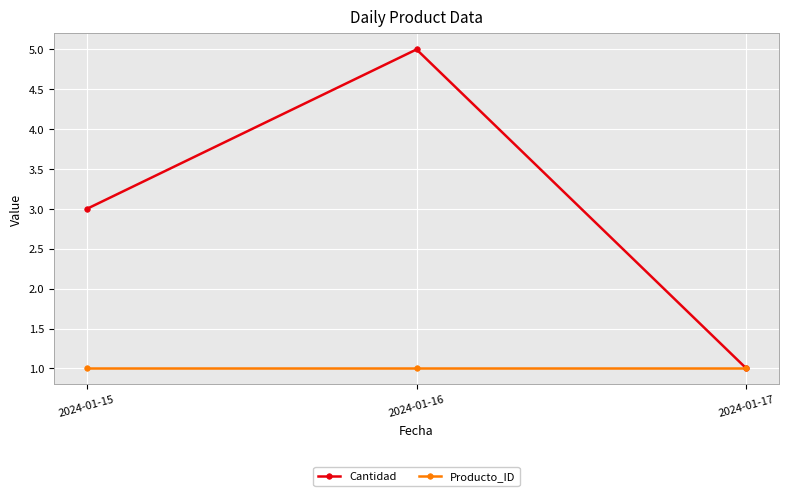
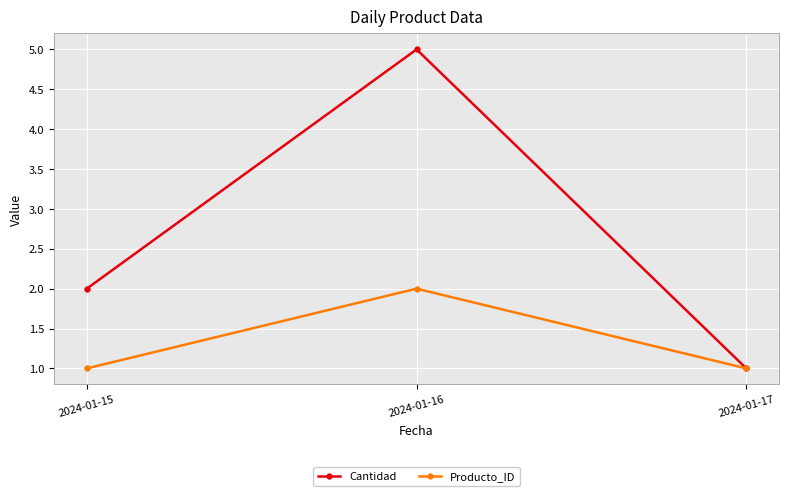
Cantidad, 2024-01-15: 3 -> 2
Producto_ID, 2024-01-16: 1 -> 2
